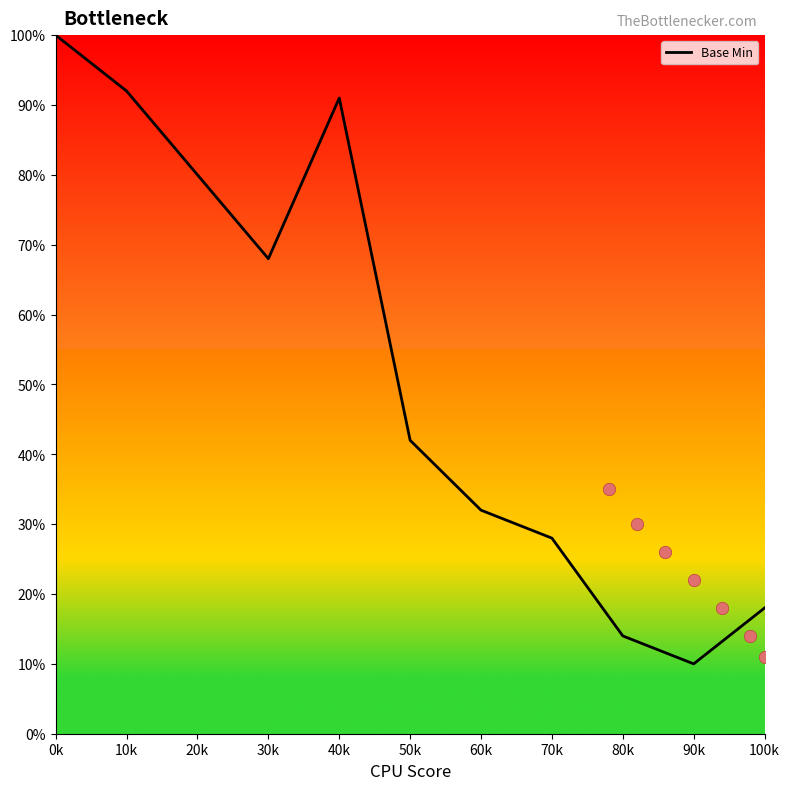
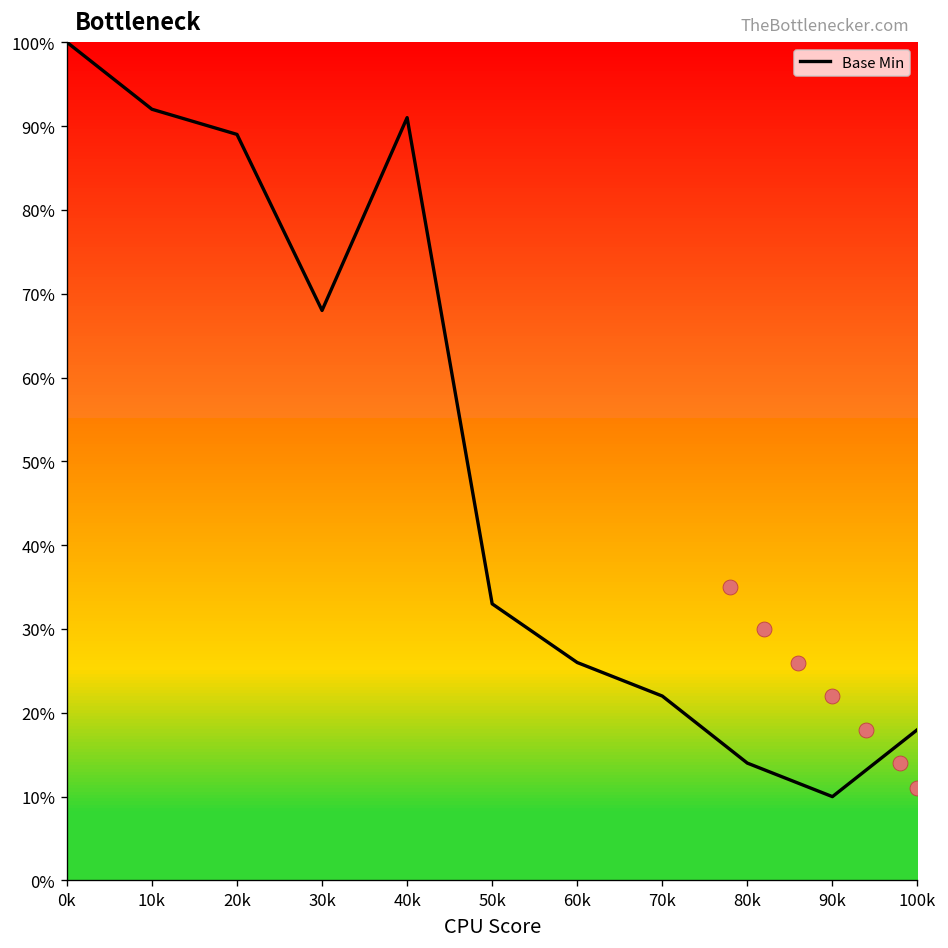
Base Min, 20k: 80% -> 89%
Base Min, 50k: 42% -> 33%
Base Min, 60k: 32% -> 26%
Base Min, 70k: 28% -> 22%
